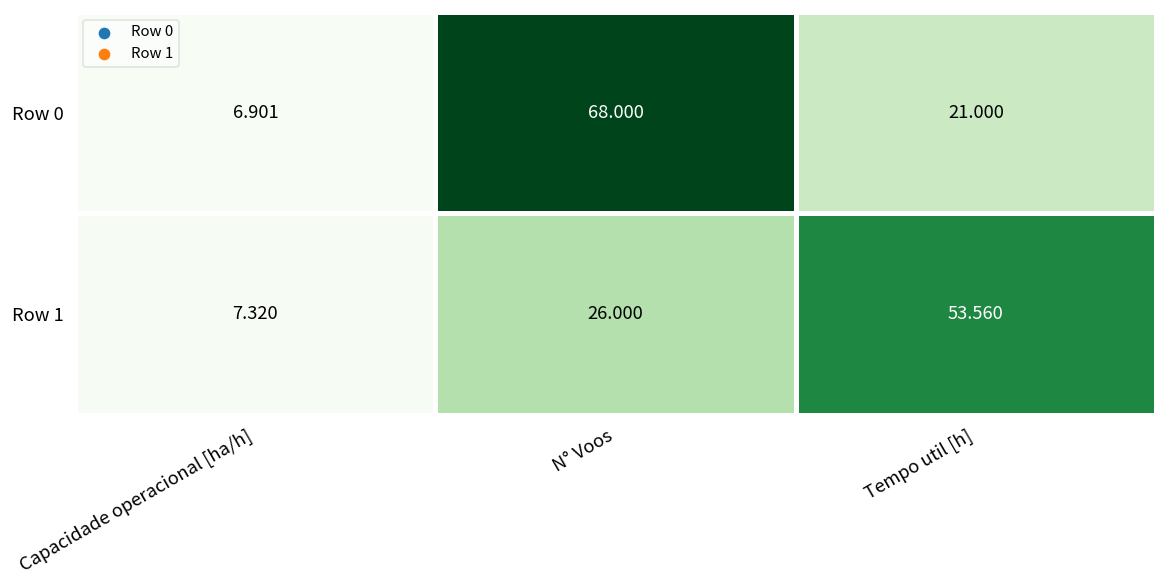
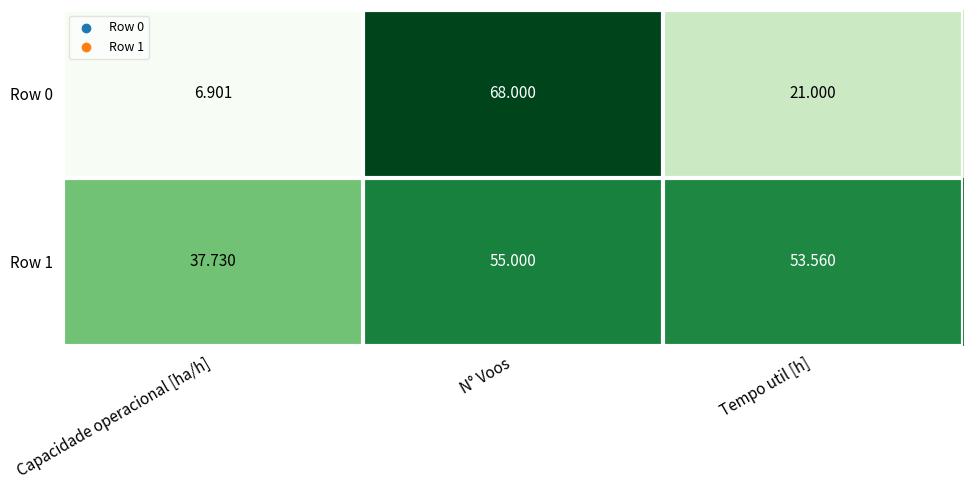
Row 1, Capacidade operacional [ha/h]: 7.320 -> 37.730
Row 1, N° Voos: 26.000 -> 55.000
